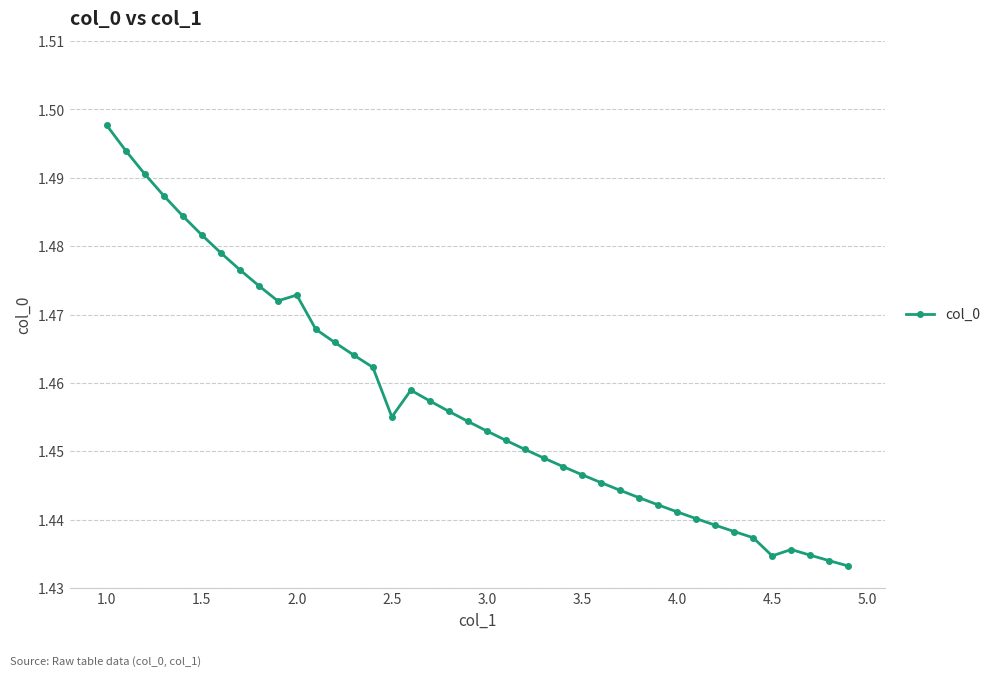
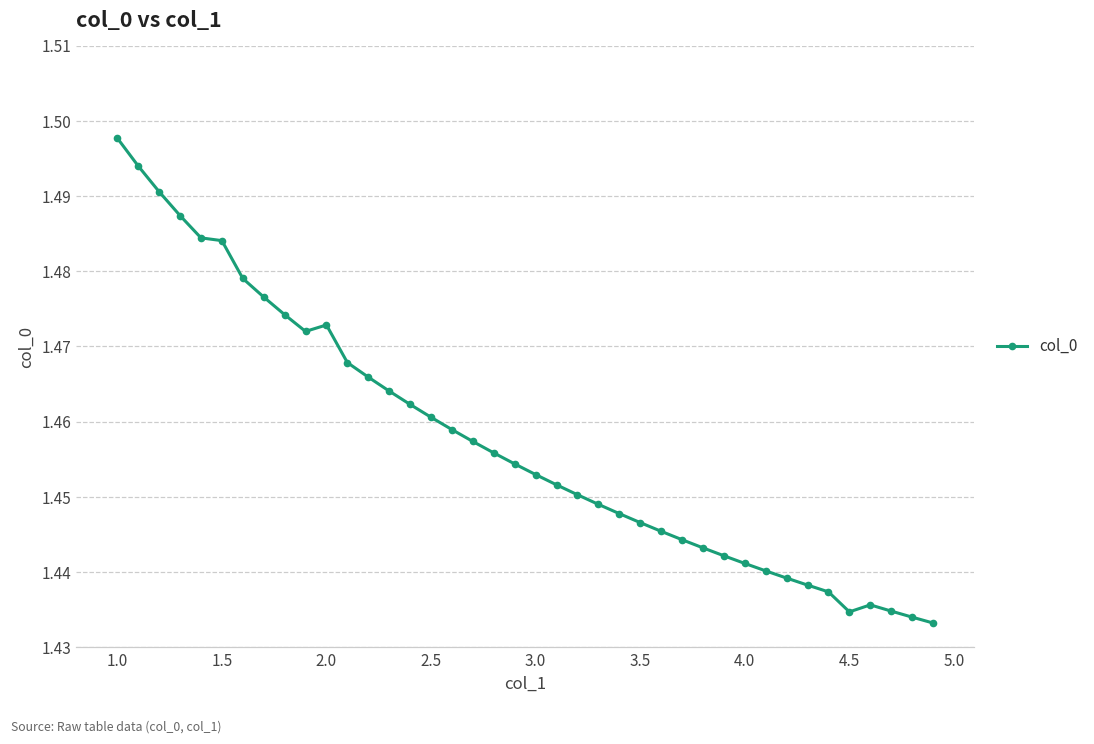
1.5: 1.482 -> 1.484
2.5: 1.455 -> 1.461
